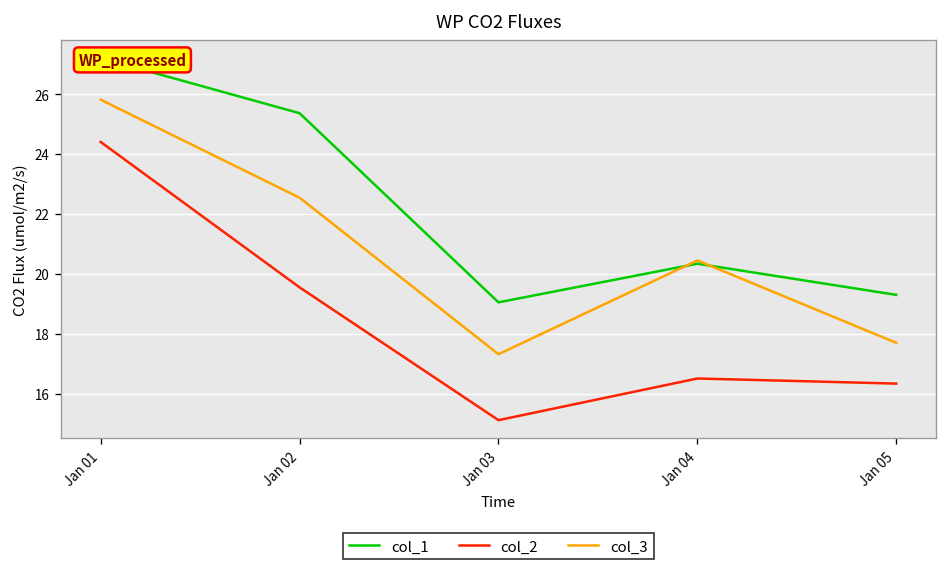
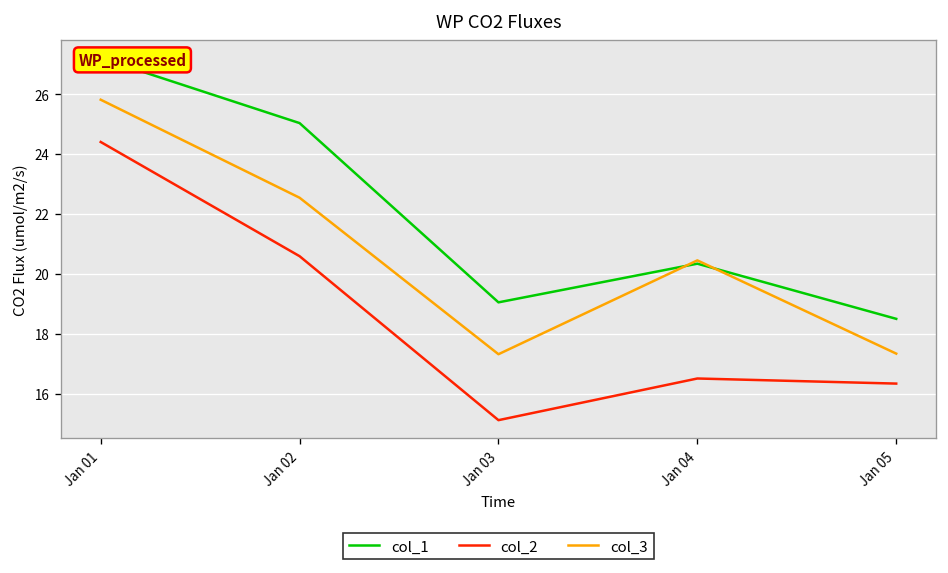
col_1, Jan 02: 25.4 -> 25.0
col_2, Jan 02: 19.6 -> 20.6
col_1, Jan 05: 19.3 -> 18.5
col_3, Jan 05: 17.7 -> 17.3
